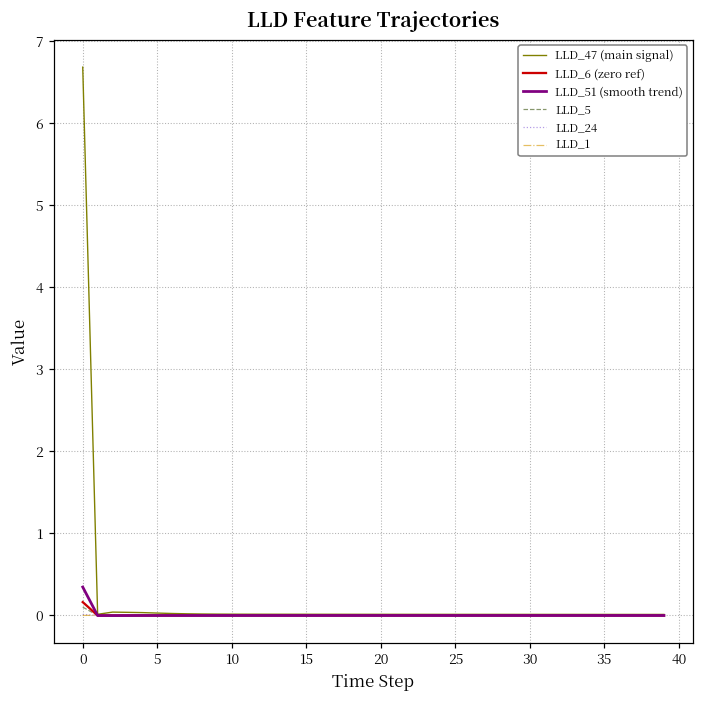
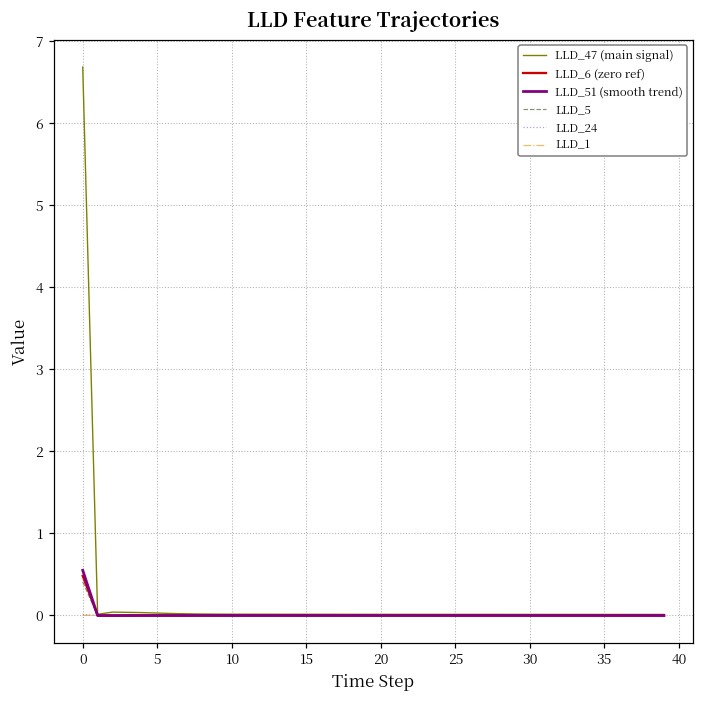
LLD_6 (zero ref), 0: 0.2 -> 0.5
LLD_51 (smooth trend), 0: 0.3 -> 0.6
LLD_5, 0: 0.1 -> 0.4
